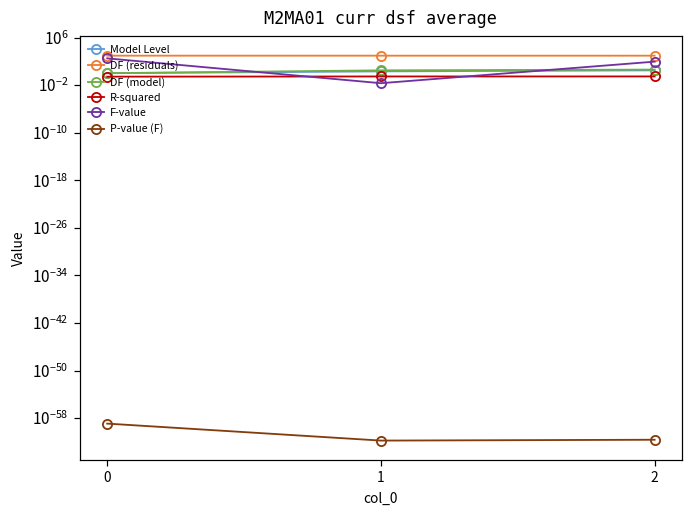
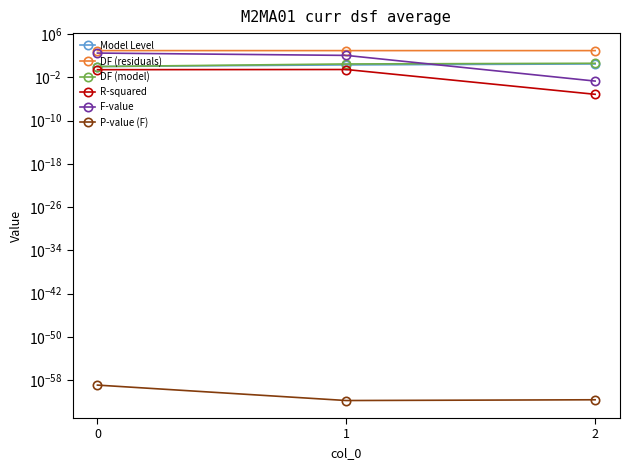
F-value, 1: 0.02 -> 100
R-squared, 2: 0 -> 0.00001
F-value, 2: 100 -> 0.002
